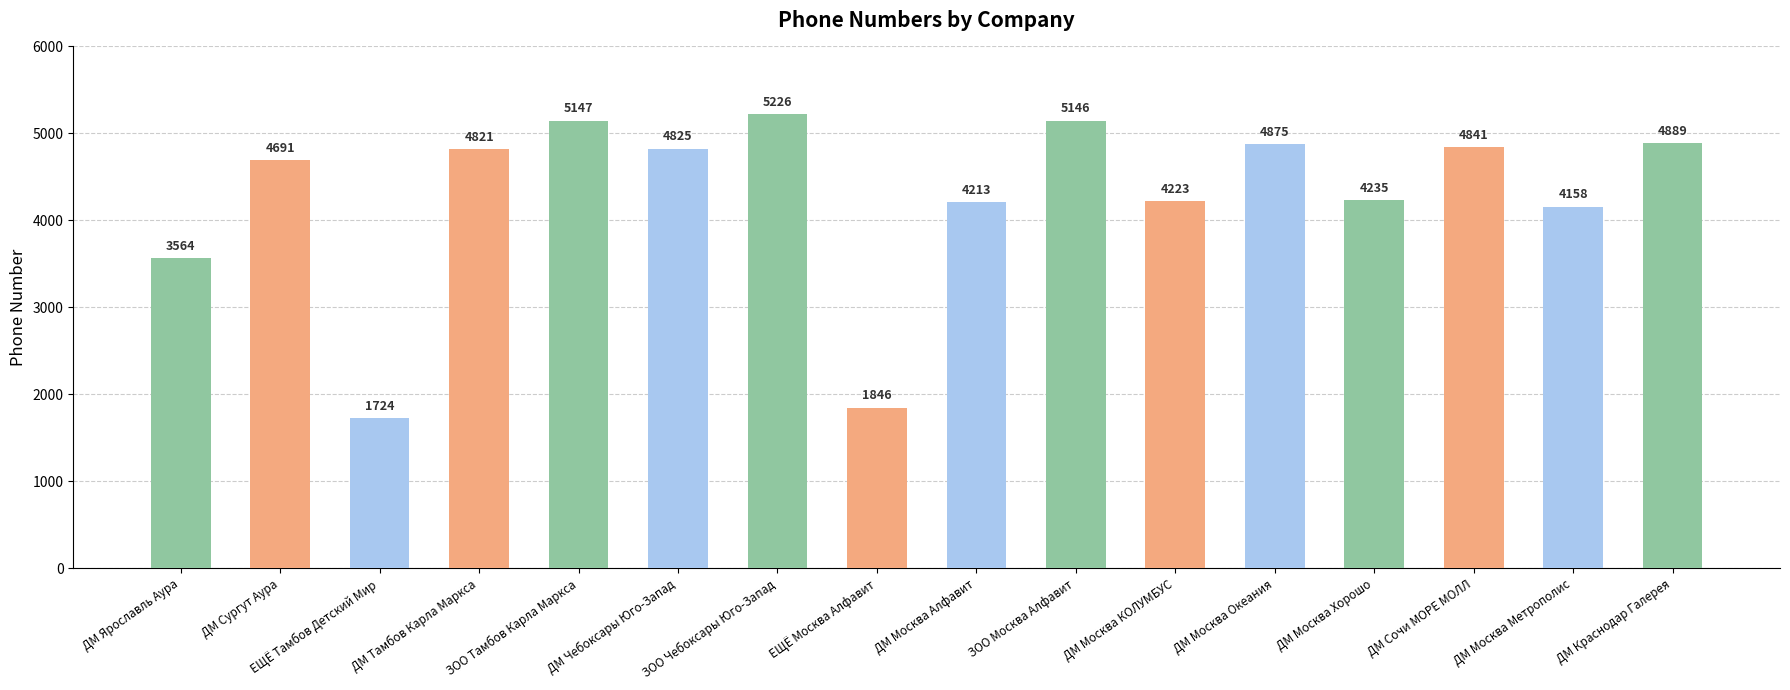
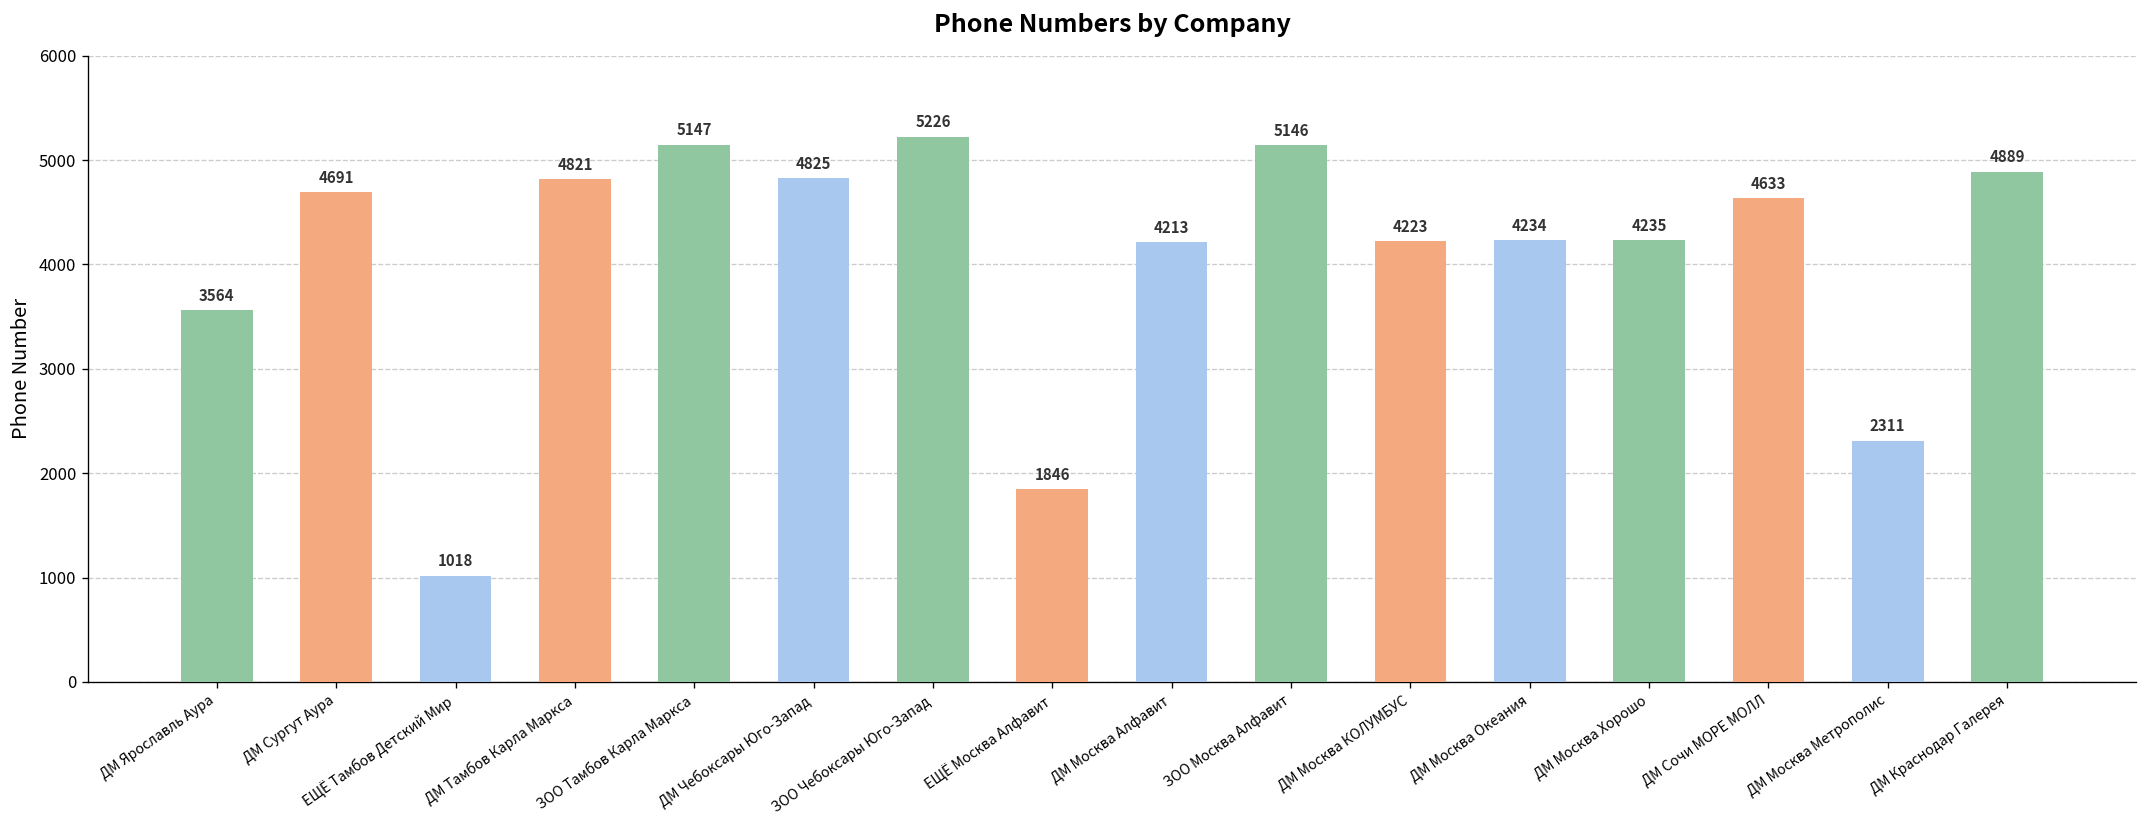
ЕЩЁ Тамбов Детский Мир: 1724 -> 1018
ДМ Москва Океания: 4875 -> 4234
ДМ Сочи МОРЕ МОЛЛ: 4841 -> 4633
ДМ Москва Метрополис: 4158 -> 2311
